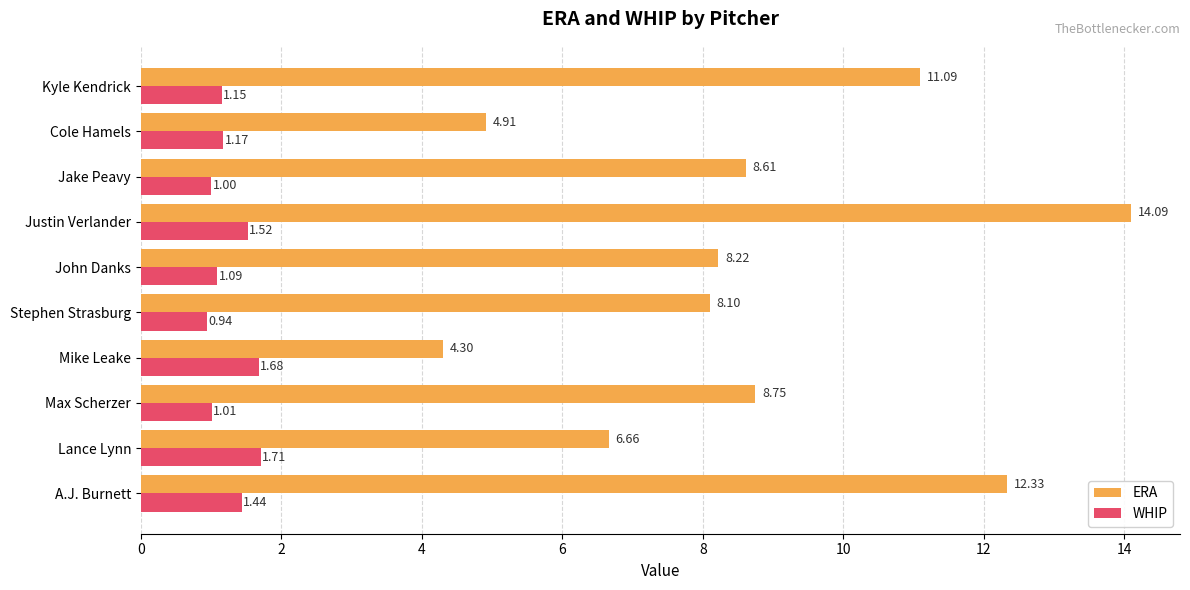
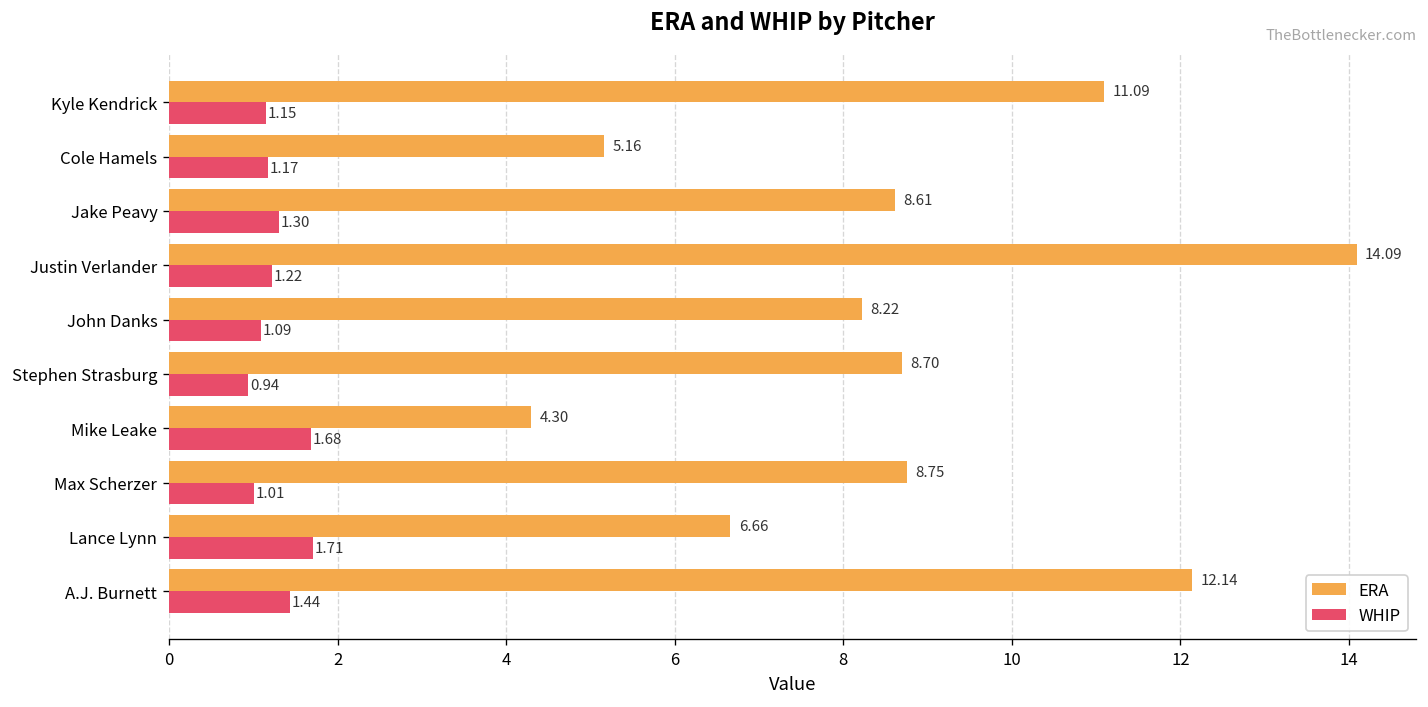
ERA, Cole Hamels: 4.91 -> 5.16
WHIP, Jake Peavy: 1.00 -> 1.30
WHIP, Justin Verlander: 1.52 -> 1.22
ERA, Stephen Strasburg: 8.10 -> 8.70
ERA, A.J. Burnett: 12.33 -> 12.14
